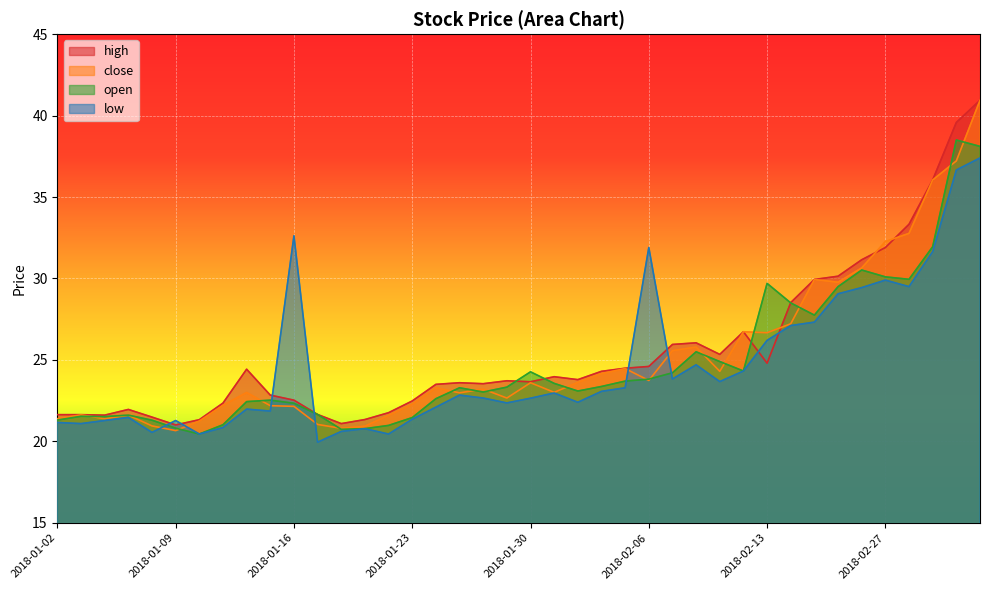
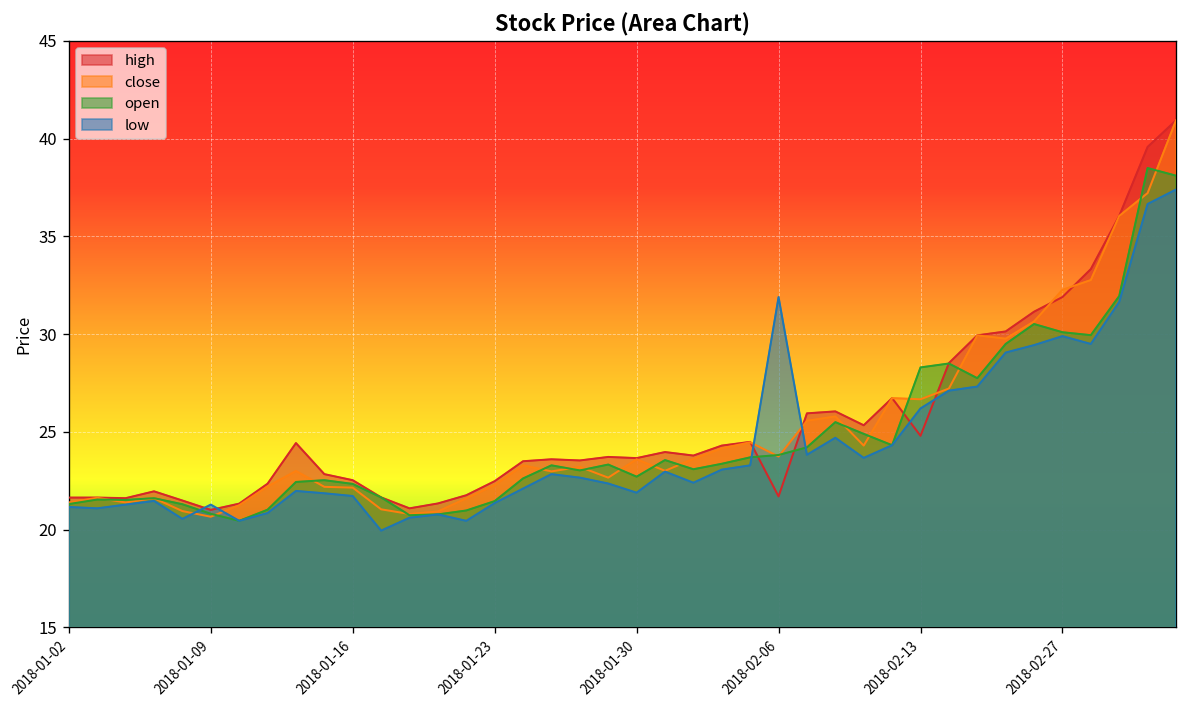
low, 2018-01-16: 32.6 -> 21.7
open, 2018-01-30: 24.3 -> 22.7
low, 2018-01-30: 22.7 -> 21.9
high, 2018-02-06: 24.6 -> 21.7
open, 2018-02-13: 29.7 -> 28.3
